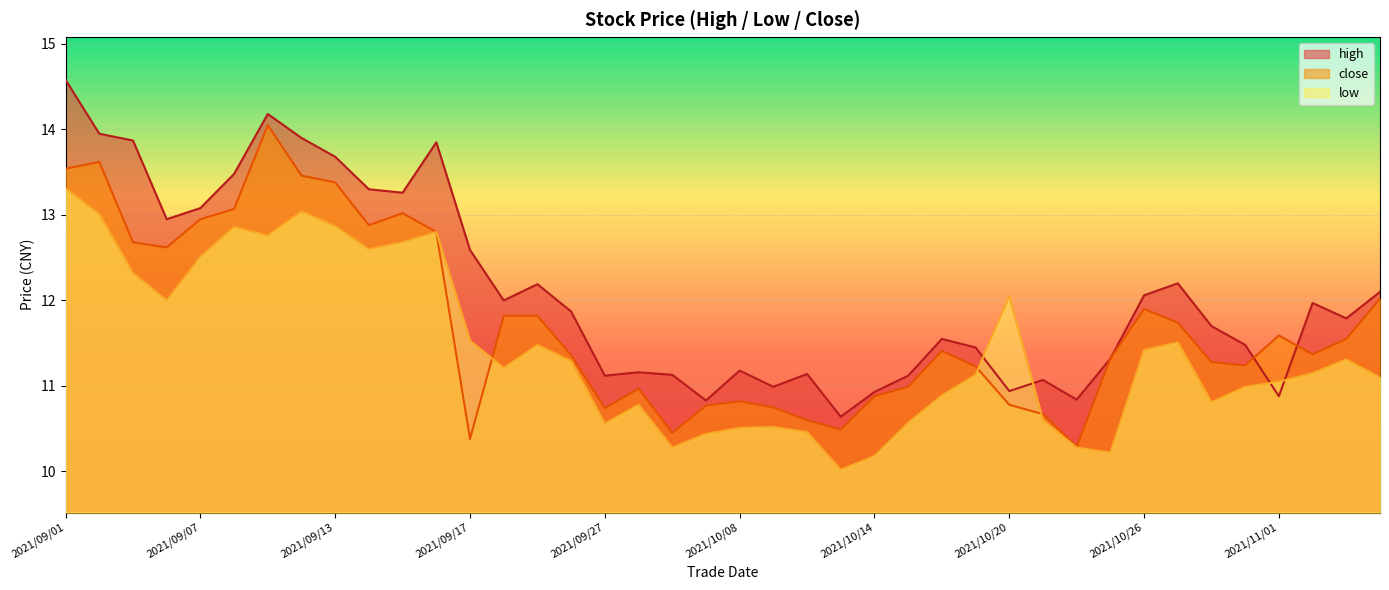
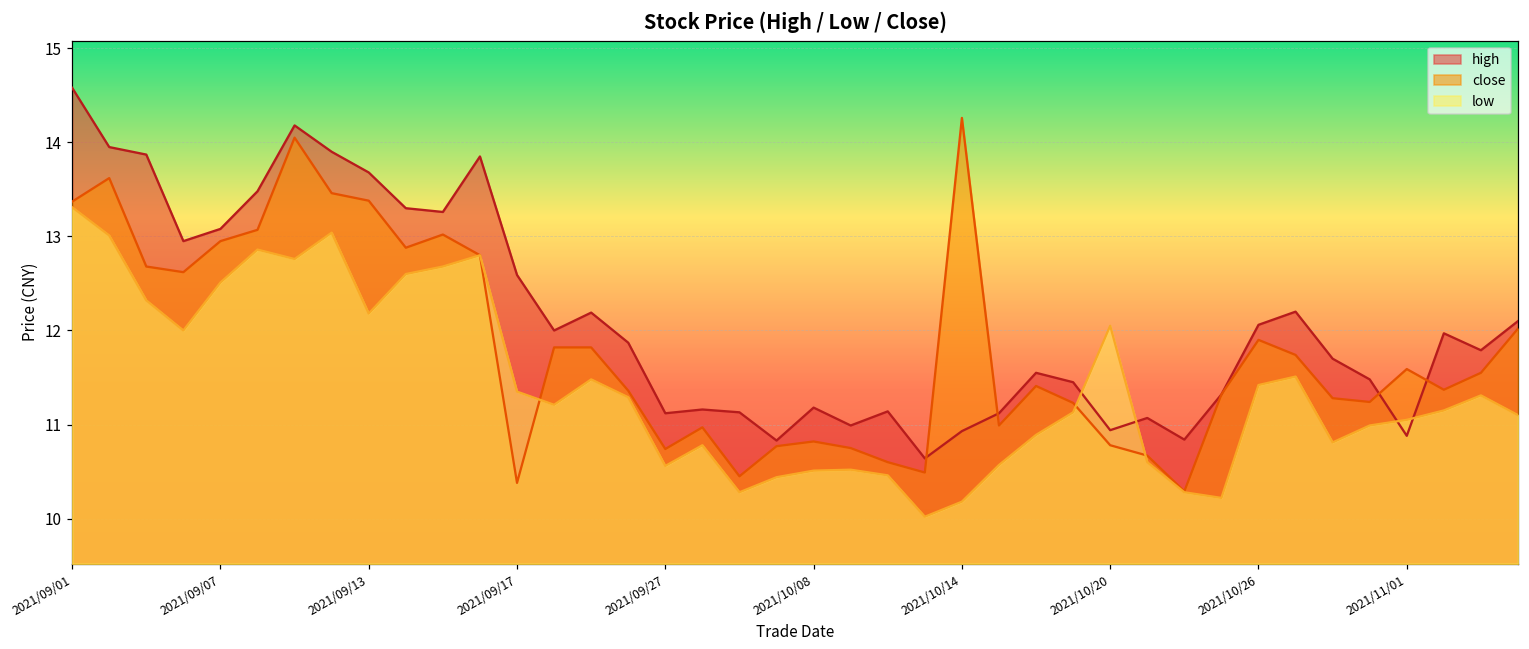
close, 2021/09/01: 13.5 -> 13.4
low, 2021/09/13: 12.9 -> 12.2
low, 2021/09/17: 11.5 -> 11.4
close, 2021/10/14: 10.9 -> 14.3
